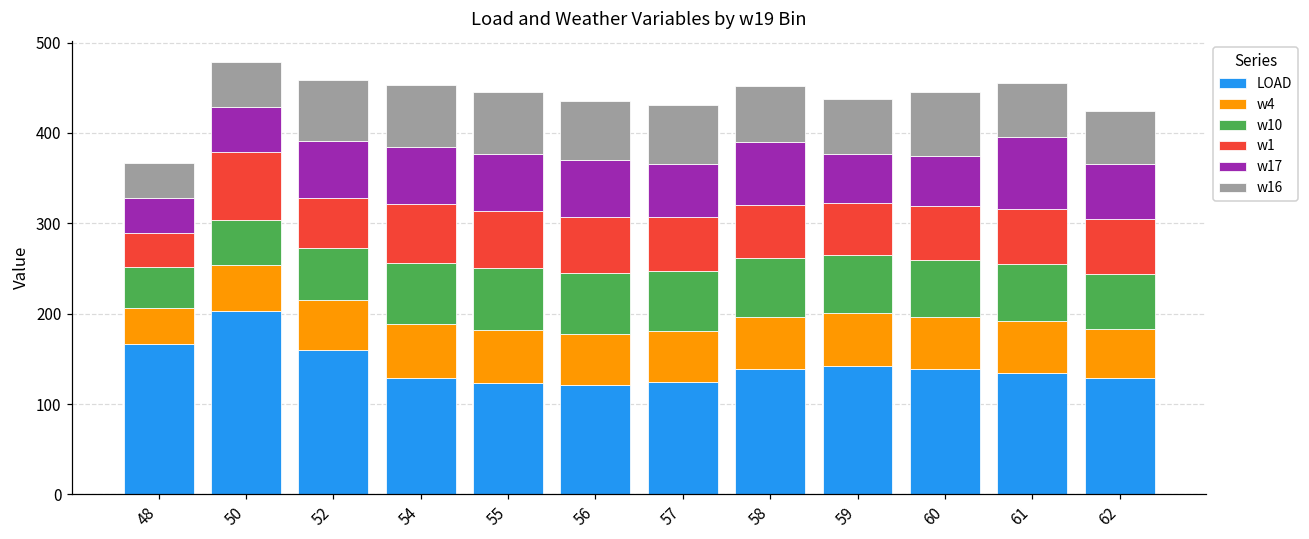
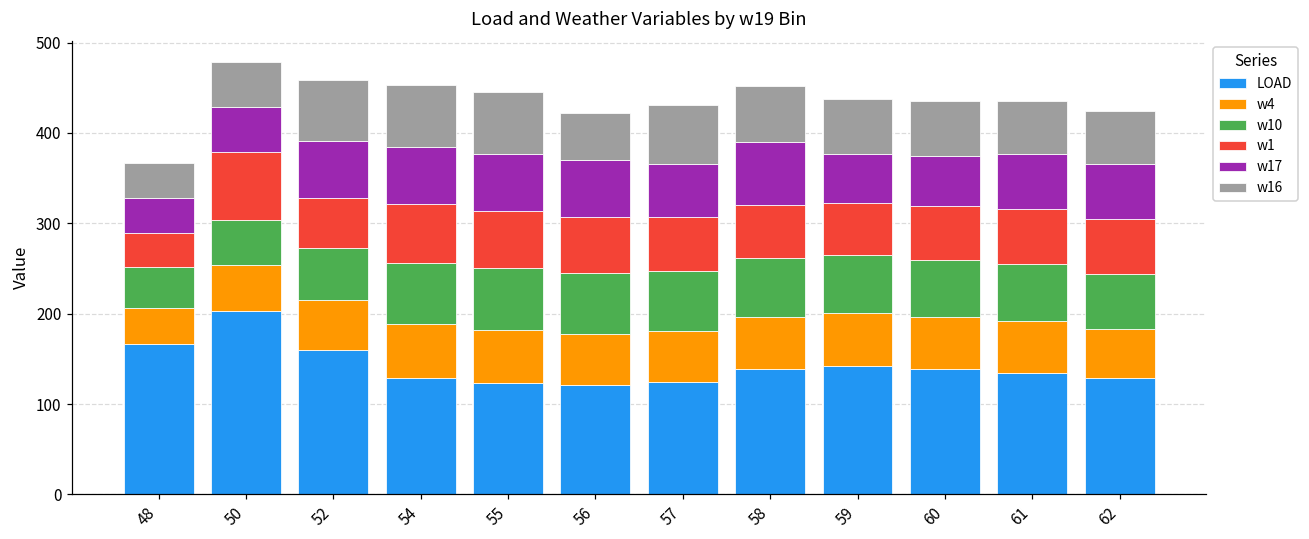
w16, 56: 70 -> 50
w16, 60: 70 -> 60
w17, 61: 80 -> 60
